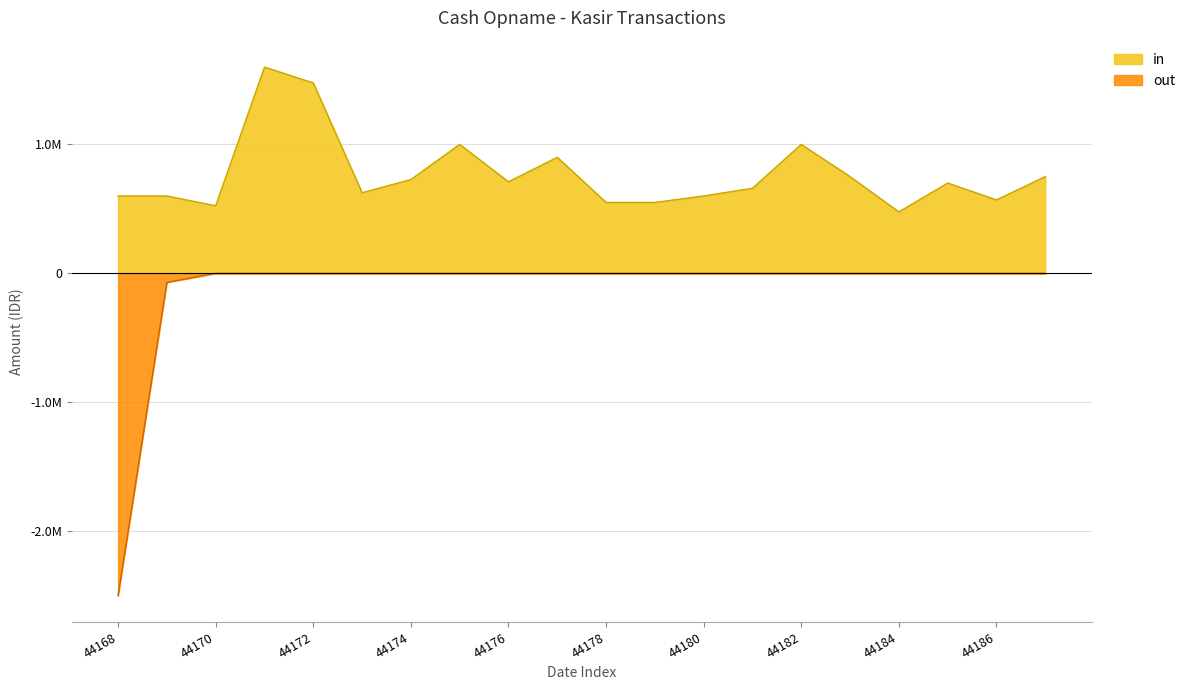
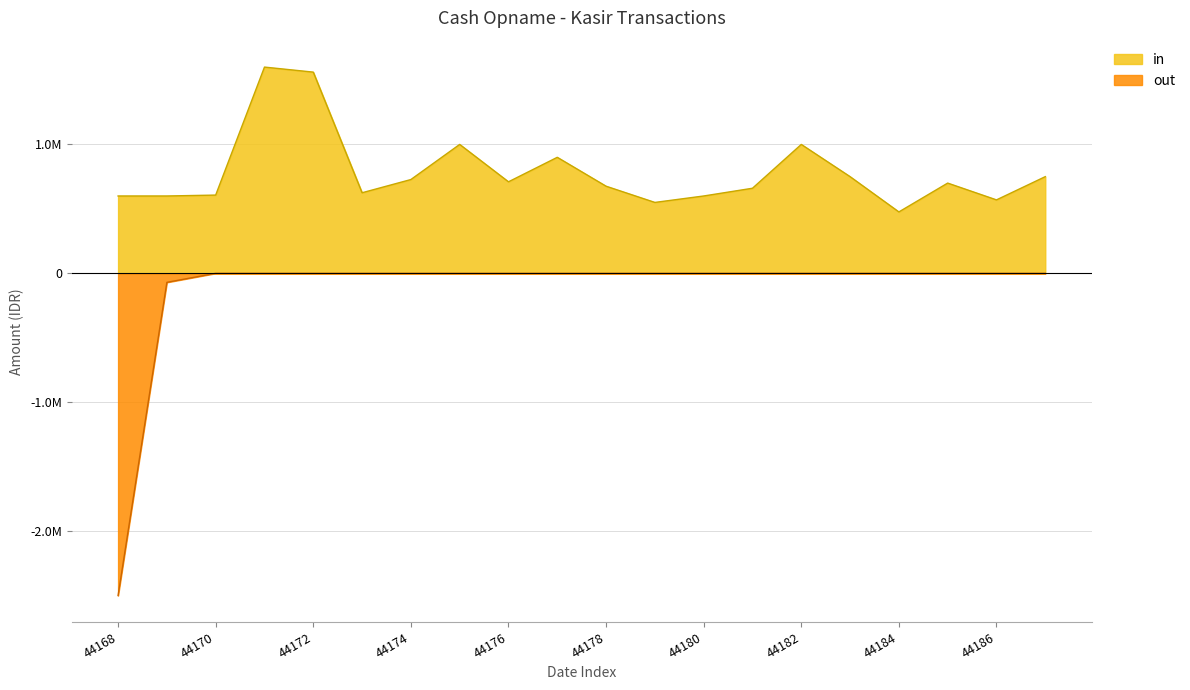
in, 44170: 520000 -> 610000
in, 44172: 1480000 -> 1560000
in, 44178: 550000 -> 680000
